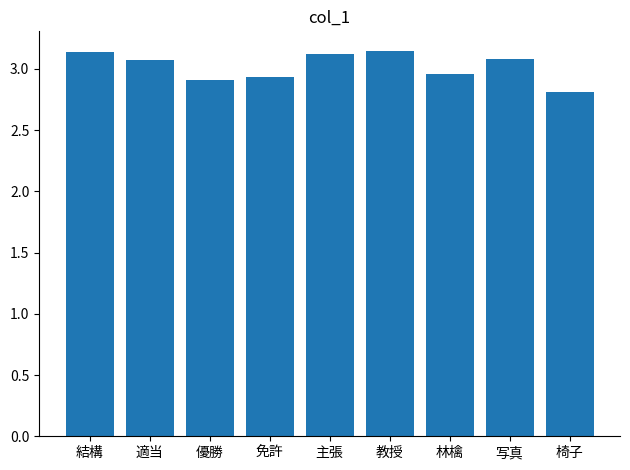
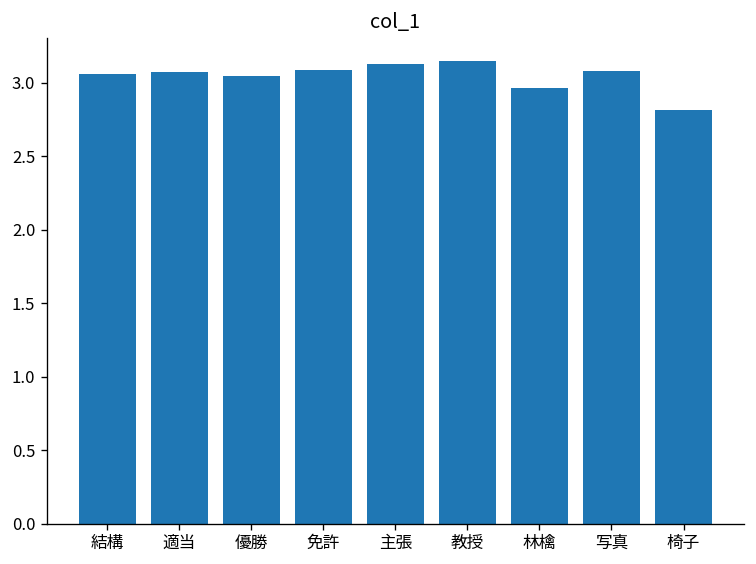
結構: 3.13 -> 3.06
優勝: 2.91 -> 3.04
免許: 2.93 -> 3.09
